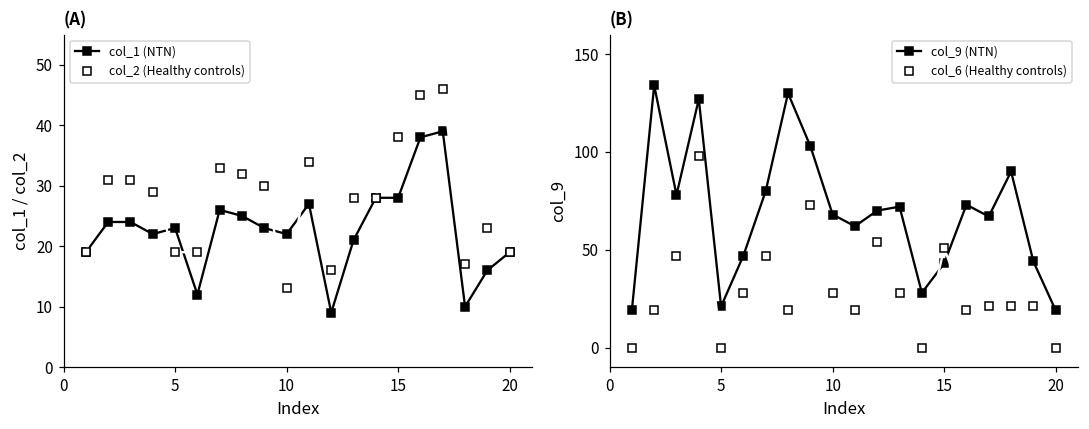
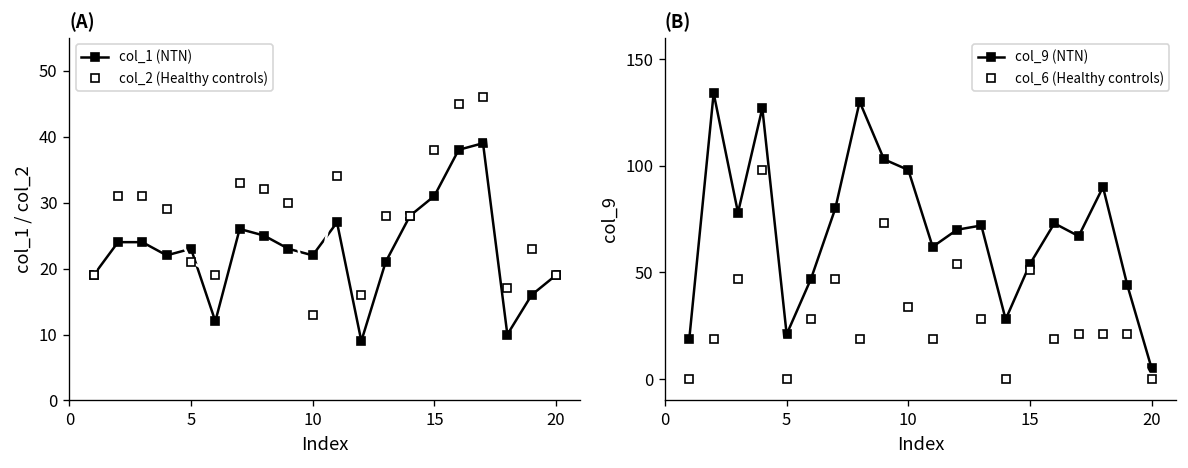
(A), col_2 (Healthy controls), 5: 19 -> 21
(A), col_1 (NTN), 15: 28 -> 31
(B), col_9 (NTN), 10: 68 -> 98
(B), col_6 (Healthy controls), 10: 28 -> 34
(B), col_9 (NTN), 15: 43 -> 54
(B), col_9 (NTN), 20: 19 -> 5
